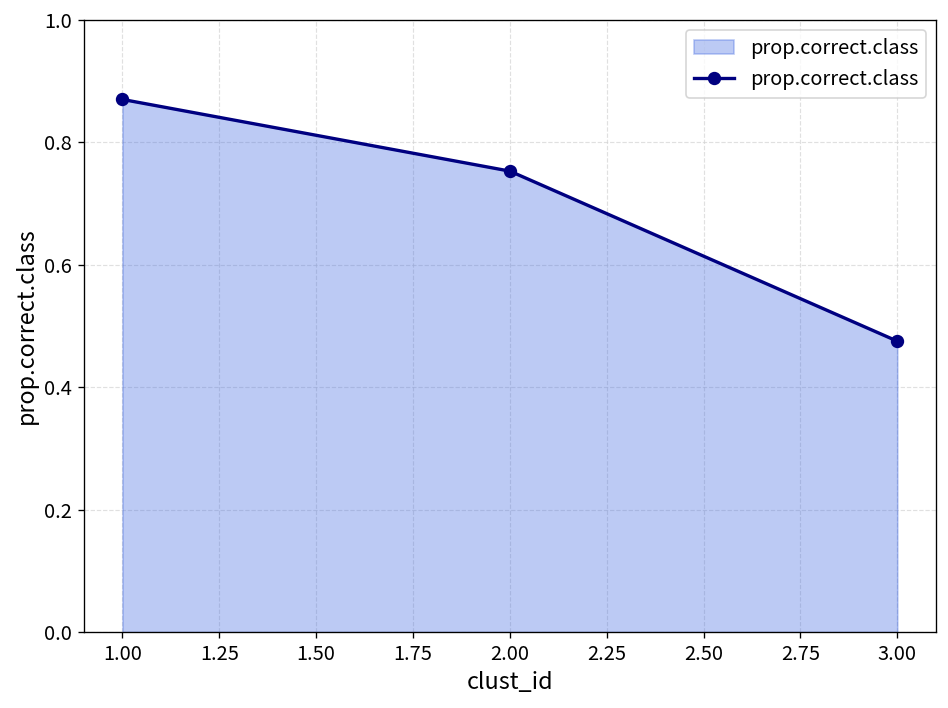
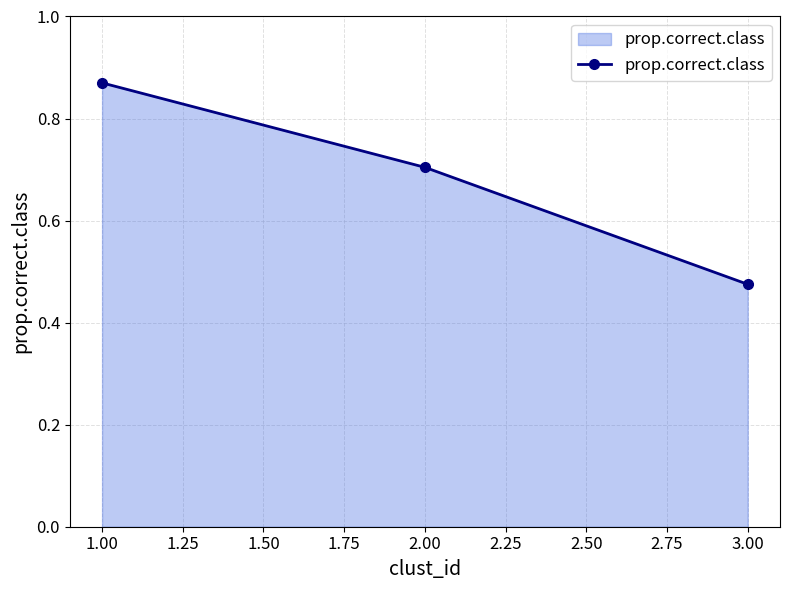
2.00: 0.75 -> 0.70
